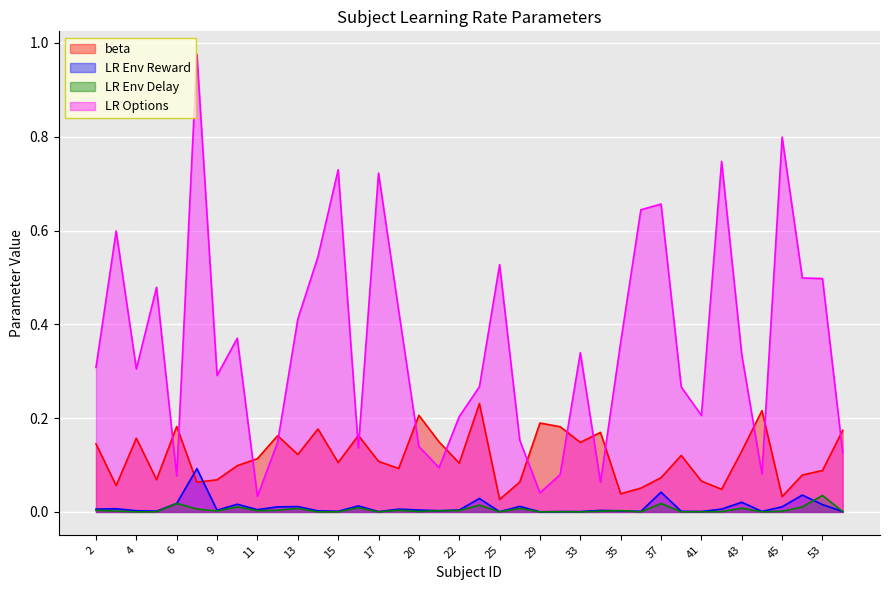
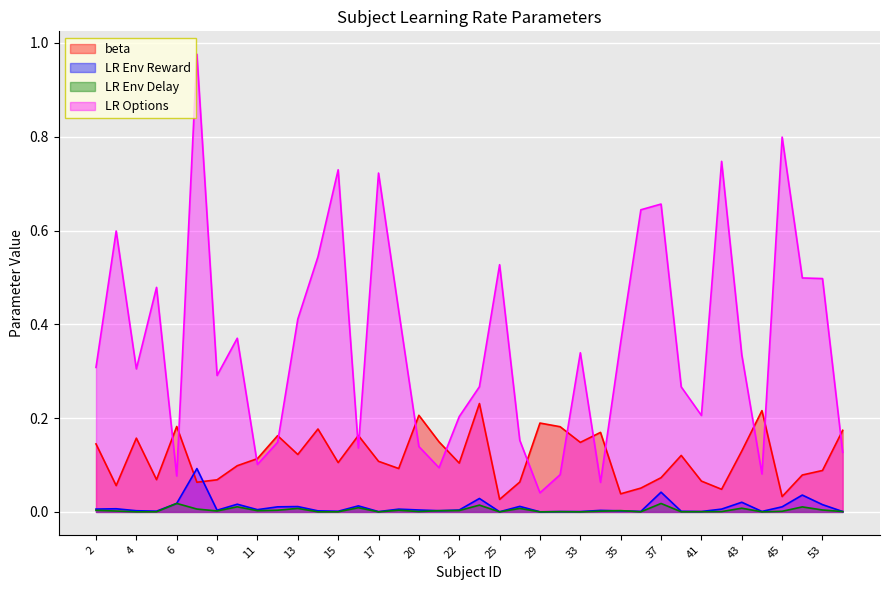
LR Options, 11: 0.03 -> 0.10
LR Env Delay, 53: 0.04 -> 0.00
